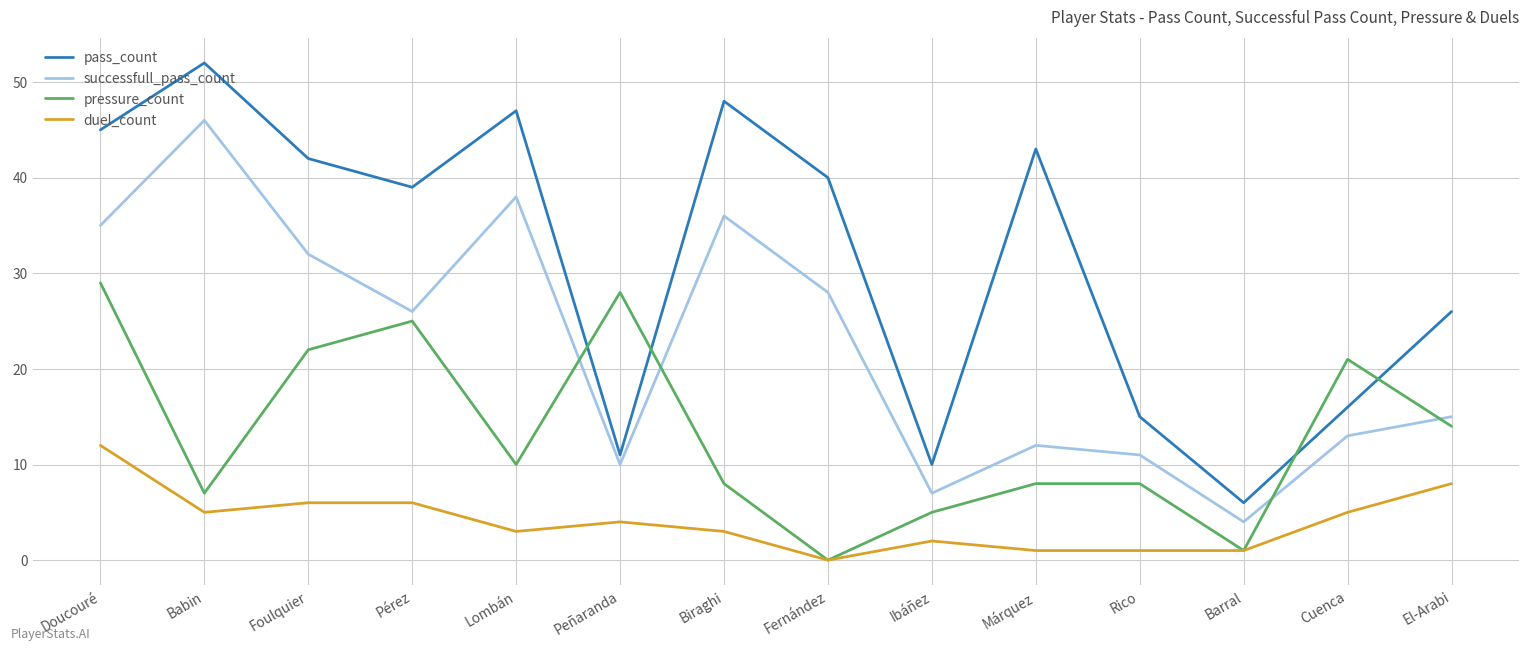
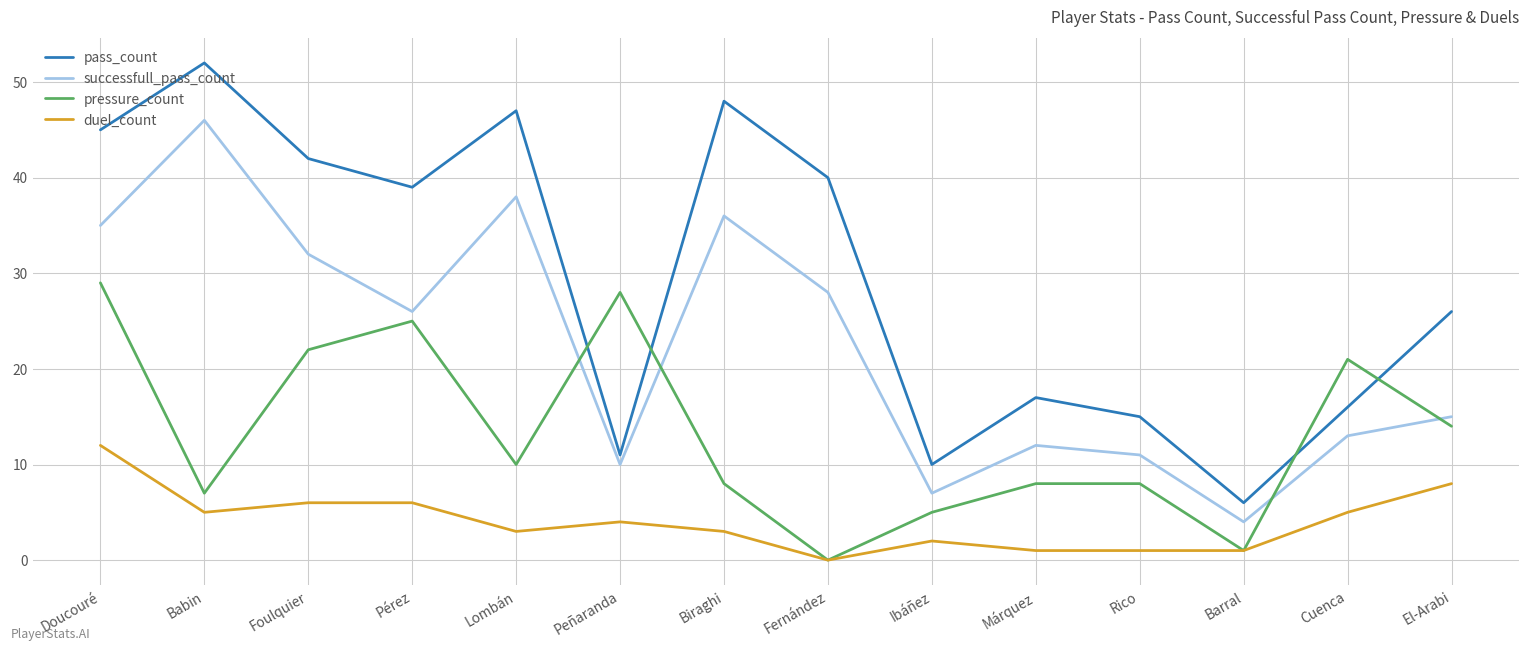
pass_count, Márquez: 43 -> 17
